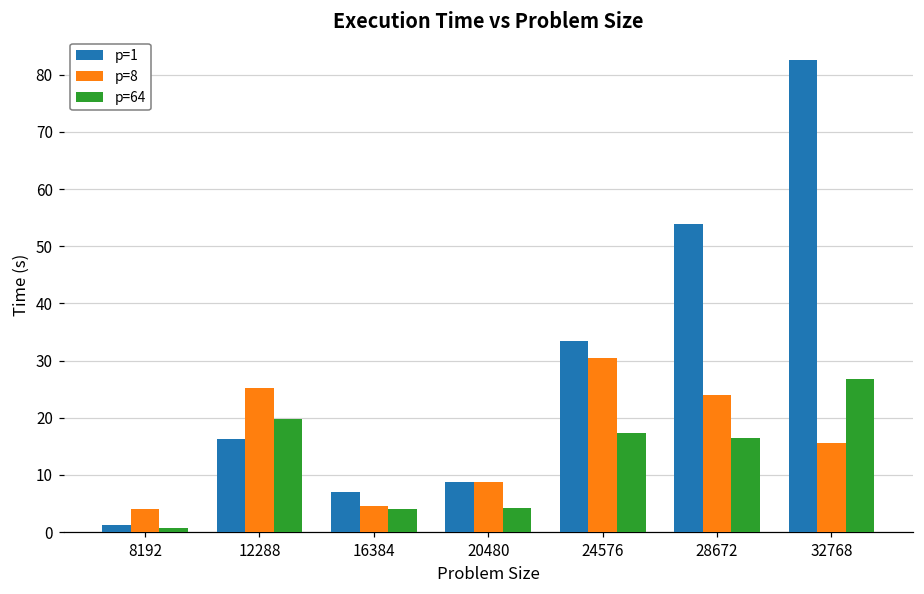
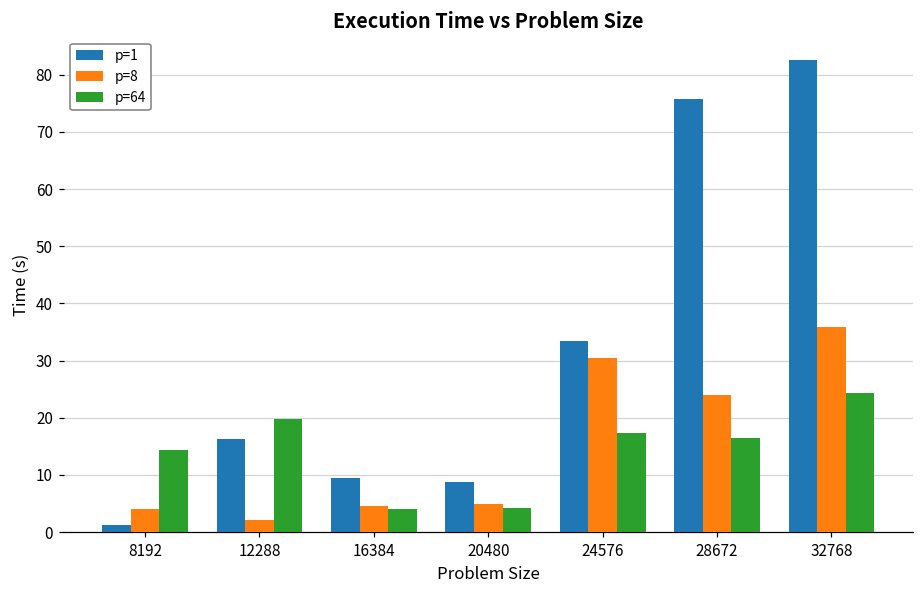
p=64, 8192: 1 -> 14
p=8, 12288: 25 -> 2
p=1, 16384: 7 -> 9
p=8, 20480: 9 -> 5
p=1, 28672: 54 -> 76
p=8, 32768: 16 -> 36
p=64, 32768: 27 -> 24
